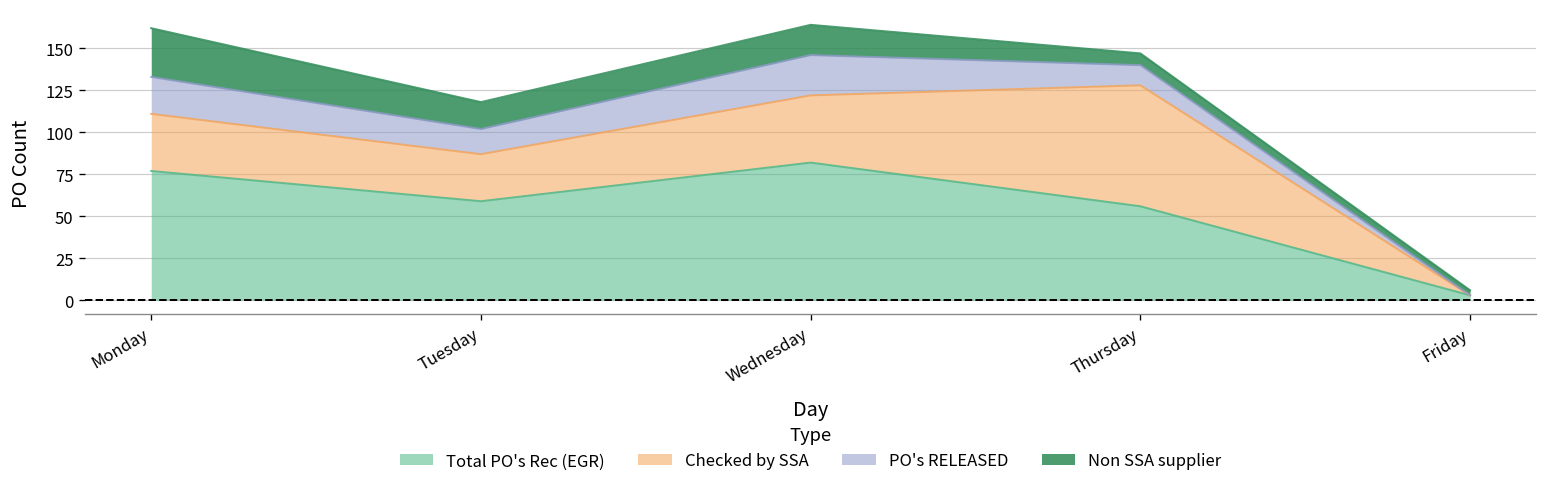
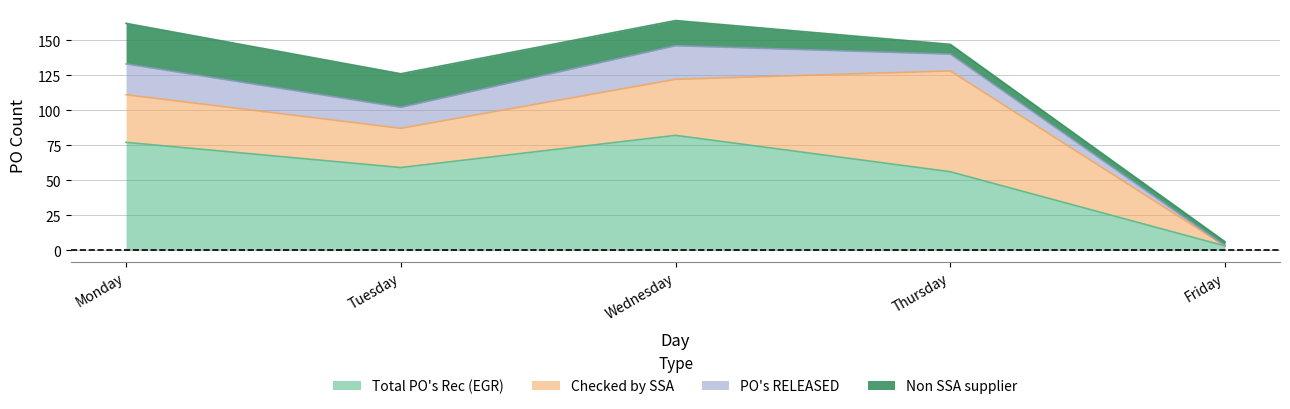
Non SSA supplier, Tuesday: 16 -> 24
